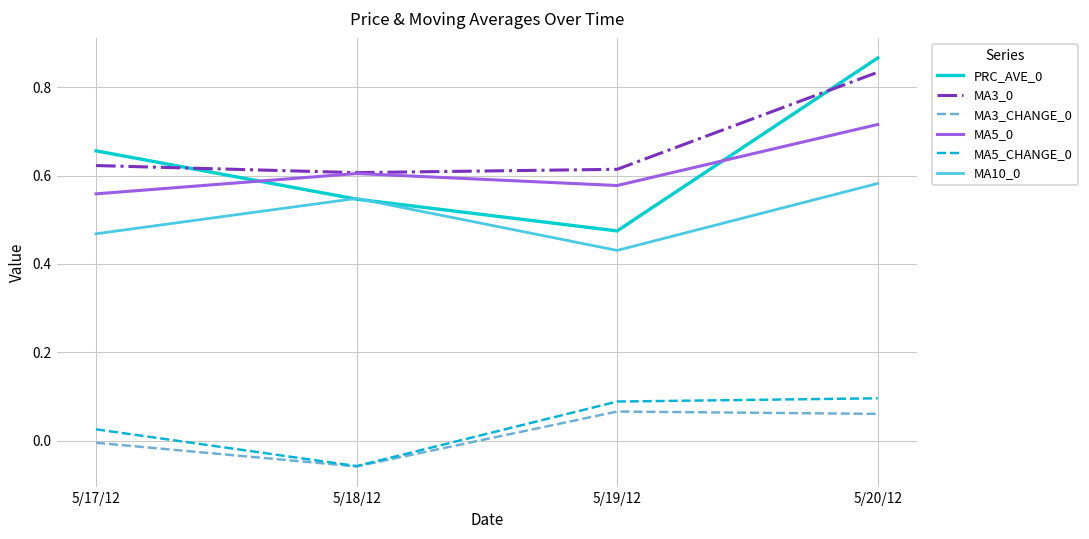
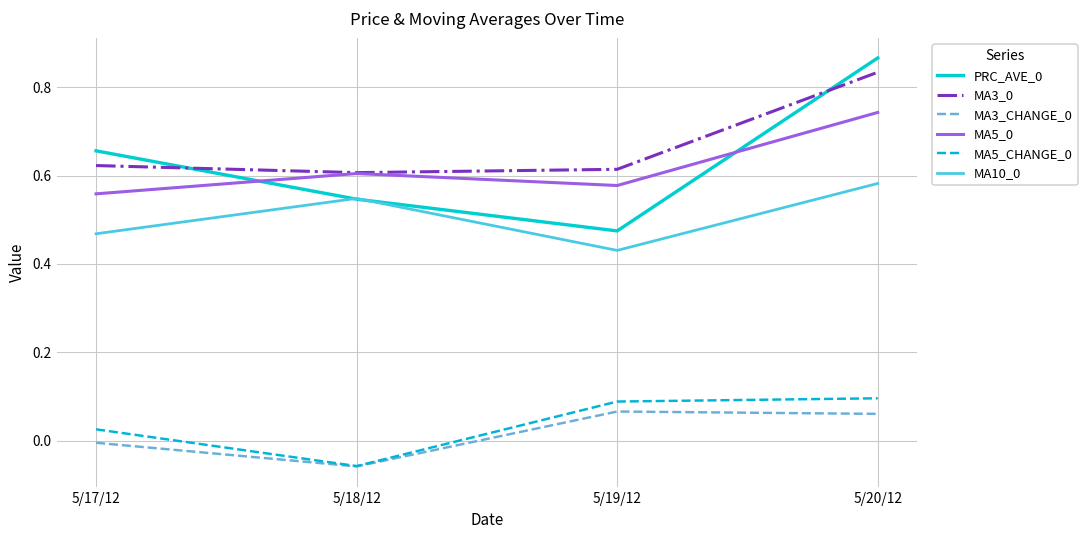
MA5_0, 5/20/12: 0.72 -> 0.74
